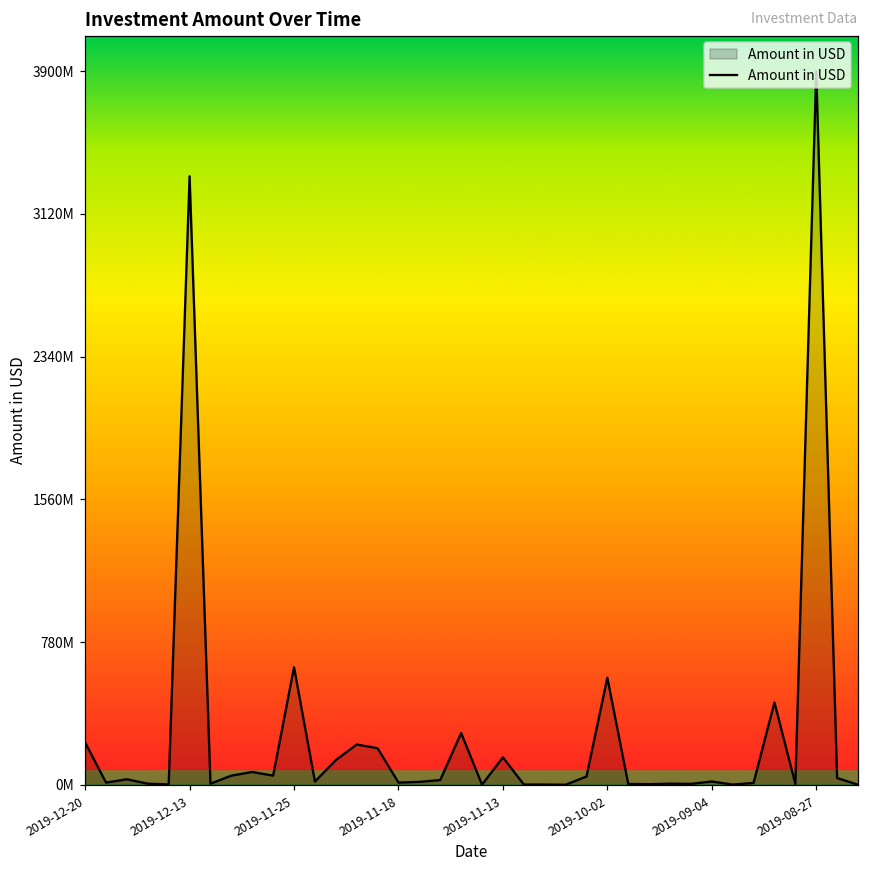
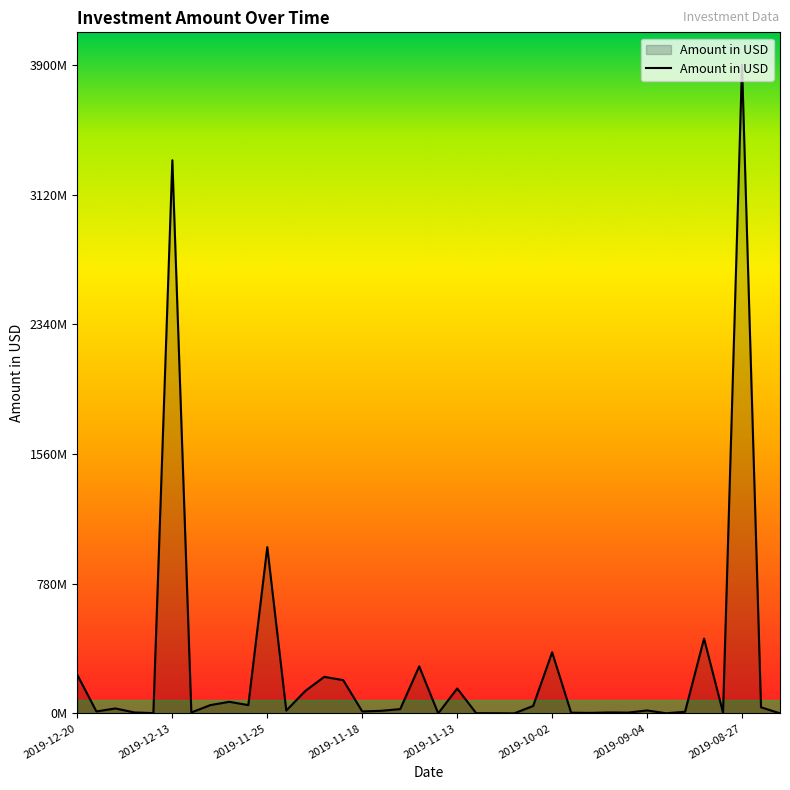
2019-11-25: 640000000 -> 1000000000
2019-10-02: 590000000 -> 370000000
